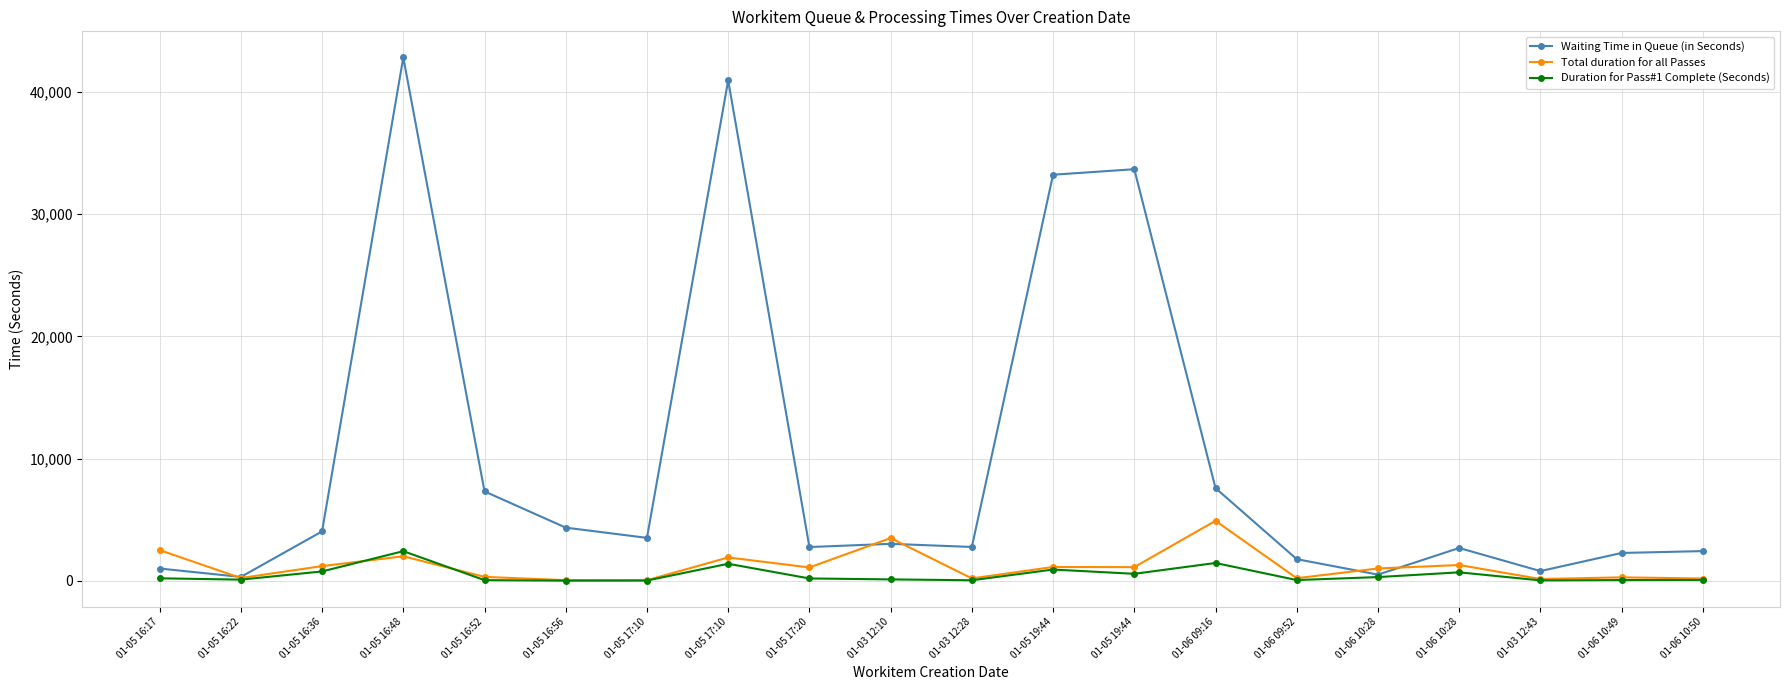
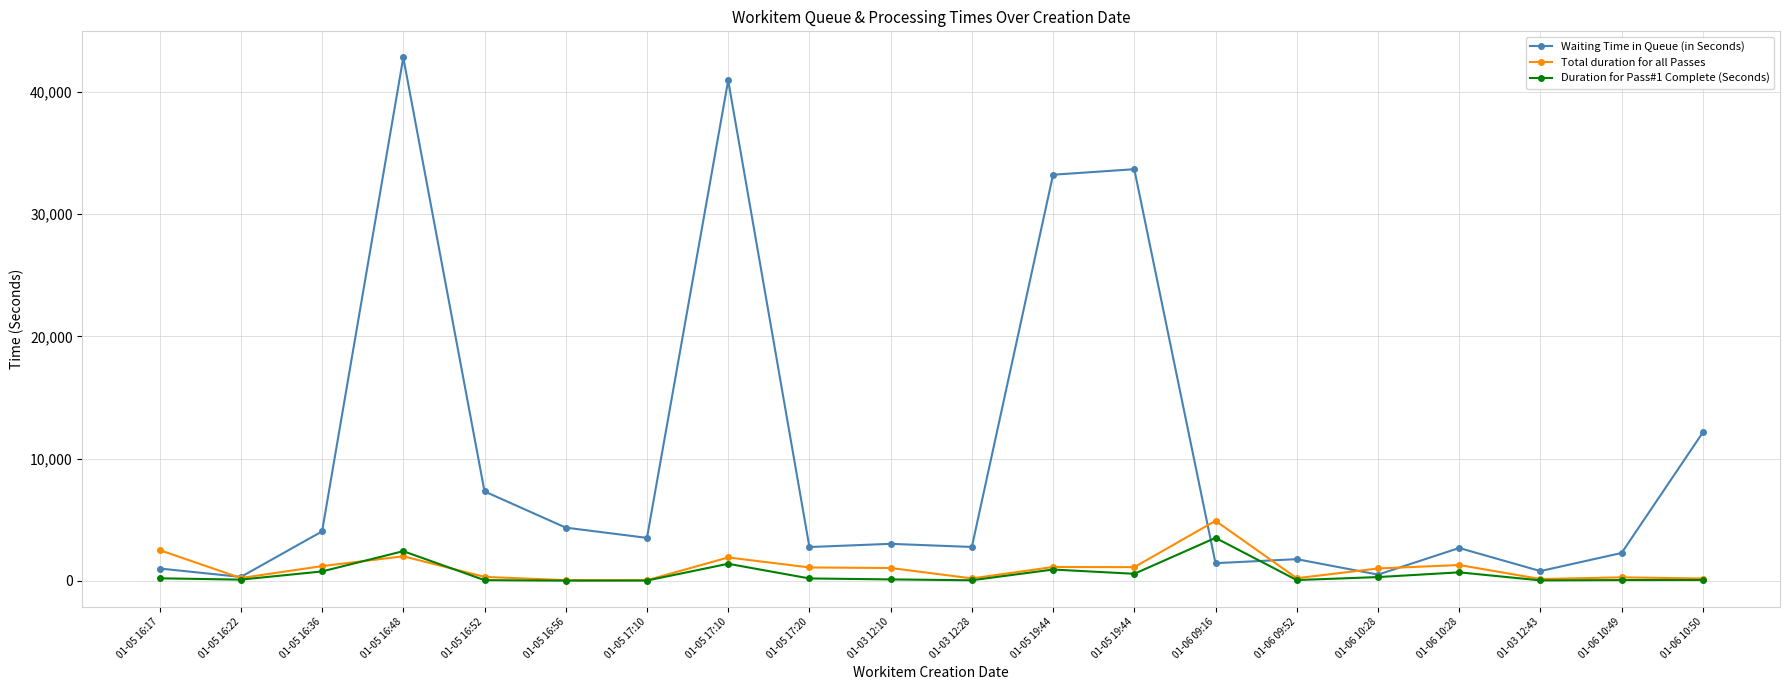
Total duration for all Passes, 01-03 12:10: 3,500 -> 1,100
Waiting Time in Queue (in Seconds), 01-06 09:16: 7,600 -> 1,500
Duration for Pass#1 Complete (Seconds), 01-06 09:16: 1,500 -> 3,500
Waiting Time in Queue (in Seconds), 01-06 10:50: 2,400 -> 12,200
